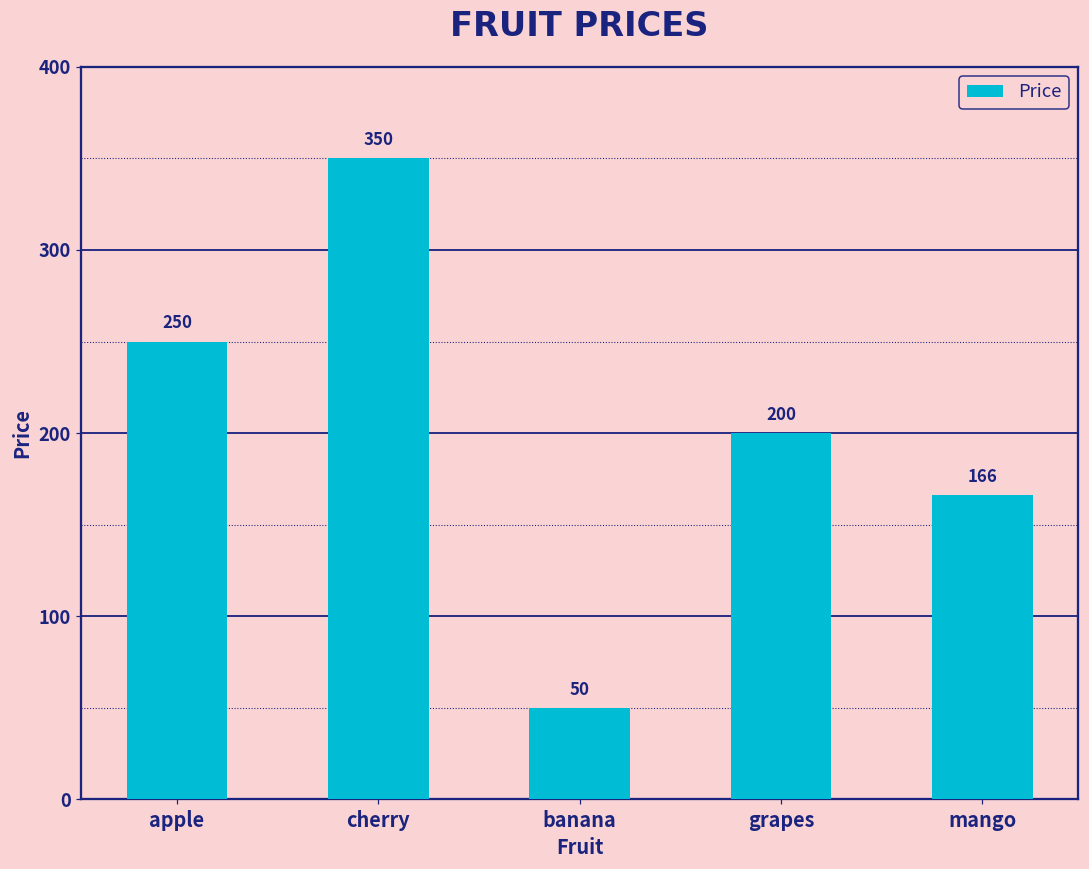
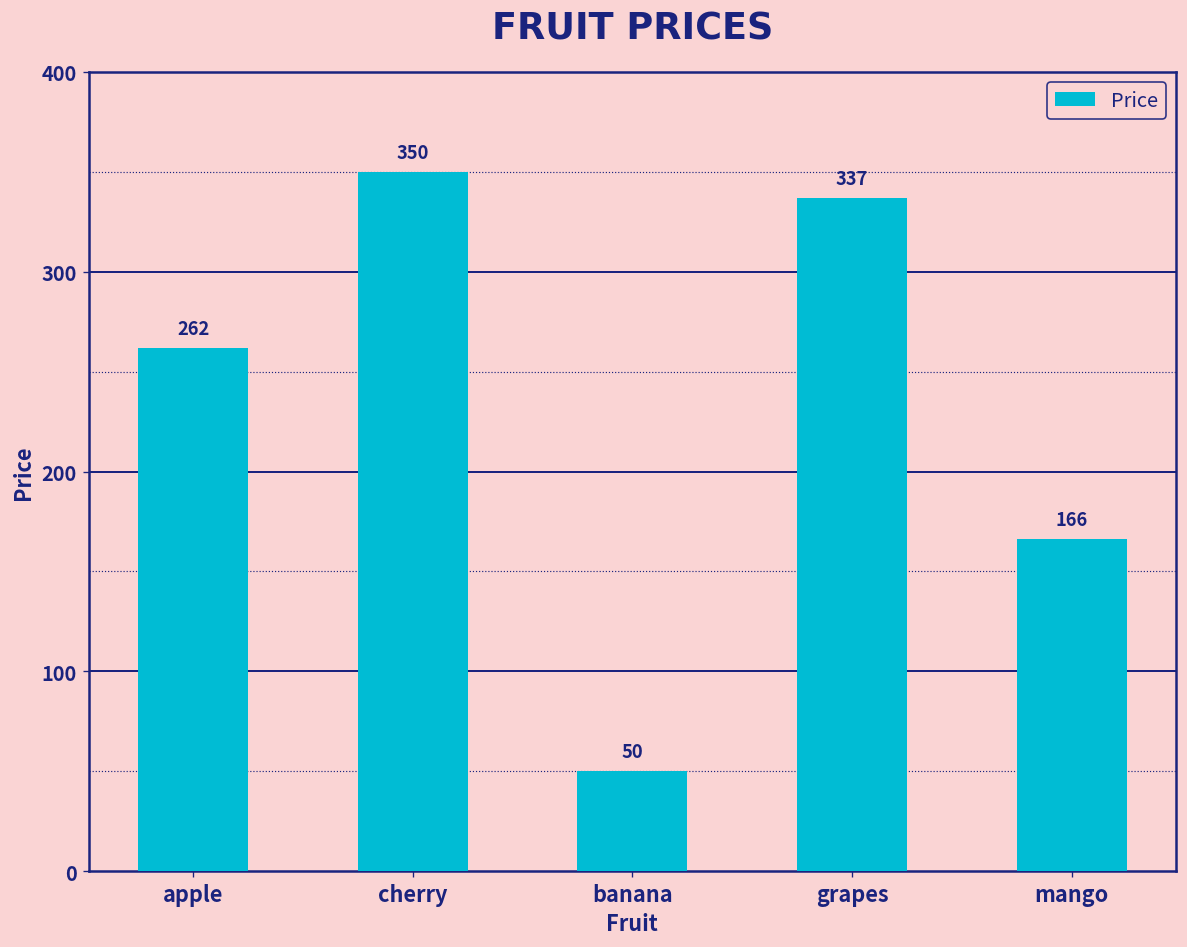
apple: 250 -> 262
grapes: 200 -> 337
